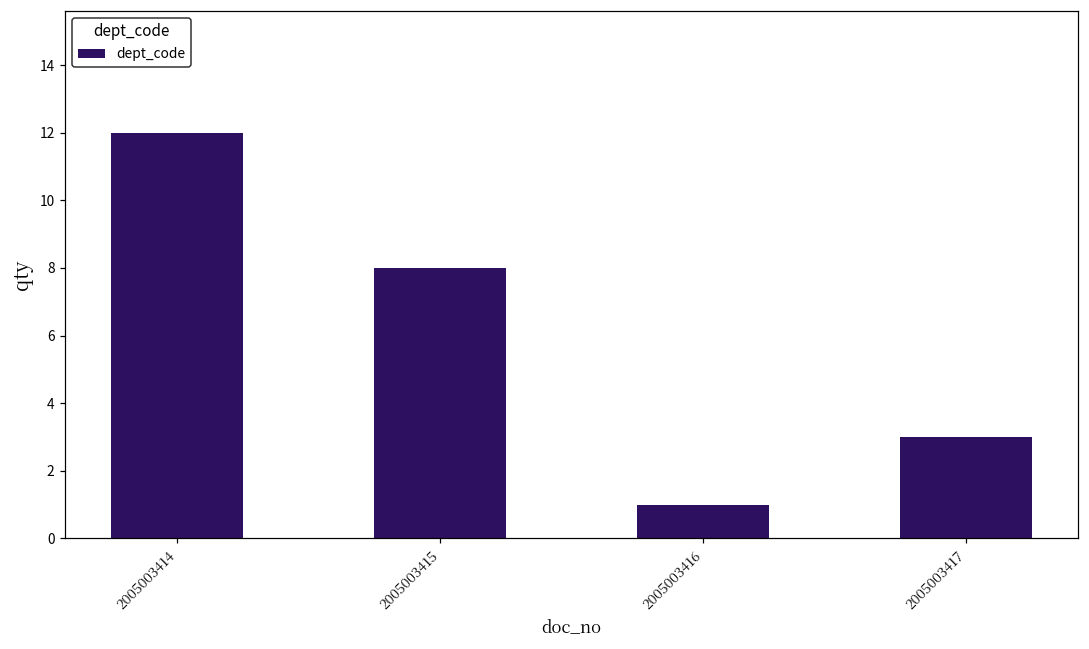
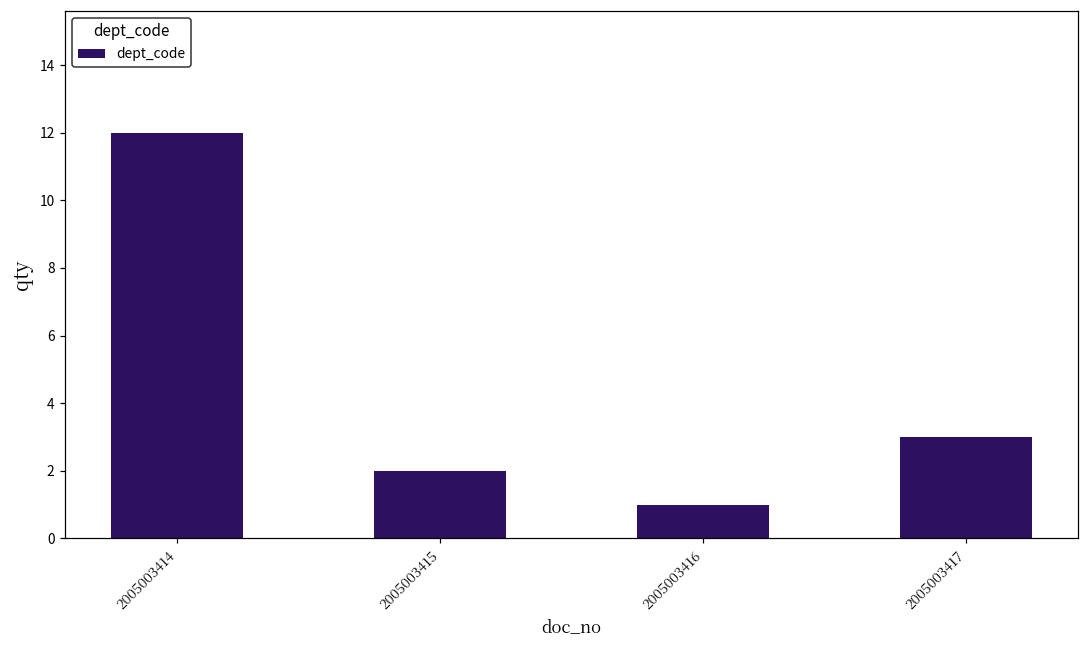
2005003415: 8 -> 2
